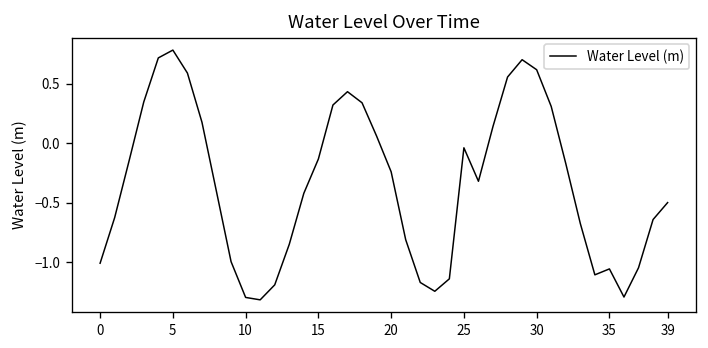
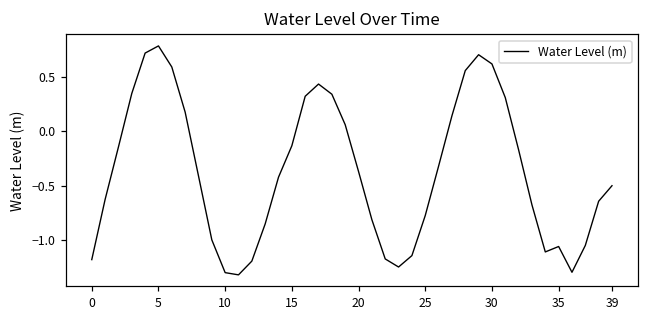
0: -1.0 -> -1.2
20: -0.2 -> -0.4
25: 0.0 -> -0.8
